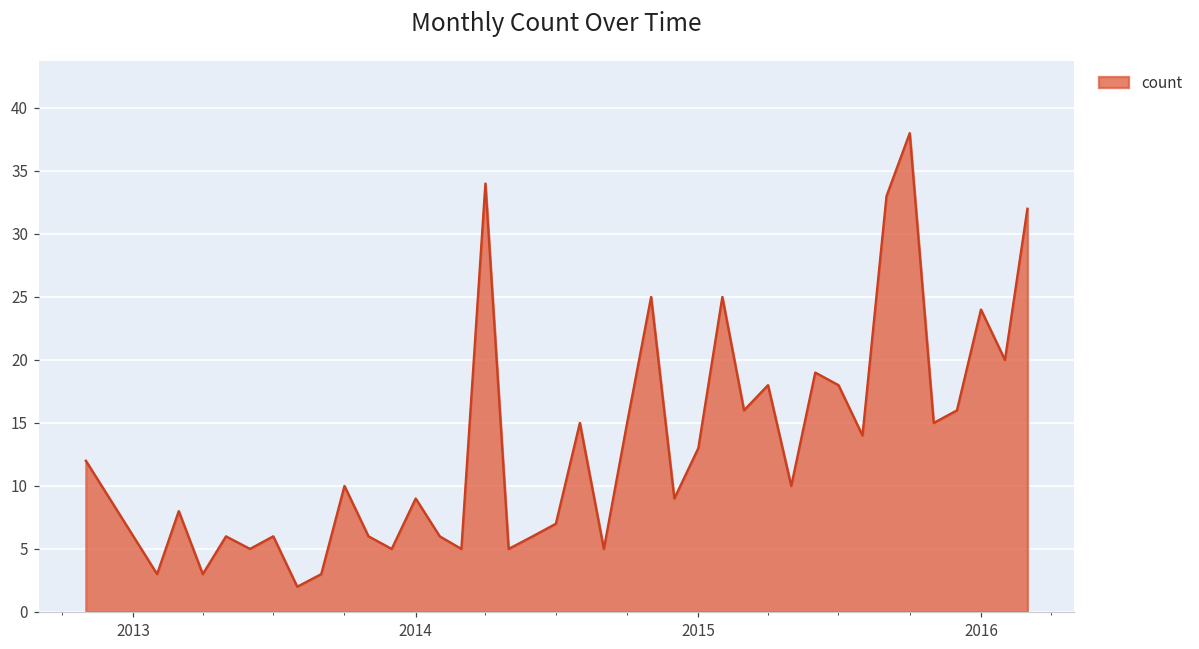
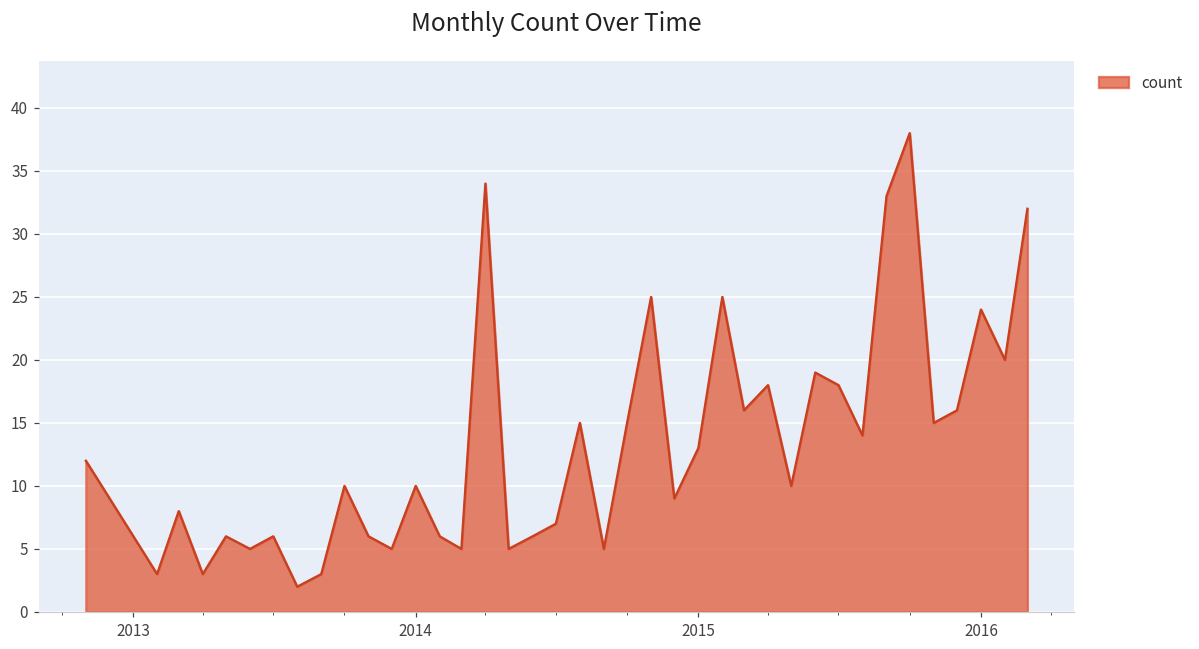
2014: 9 -> 10
